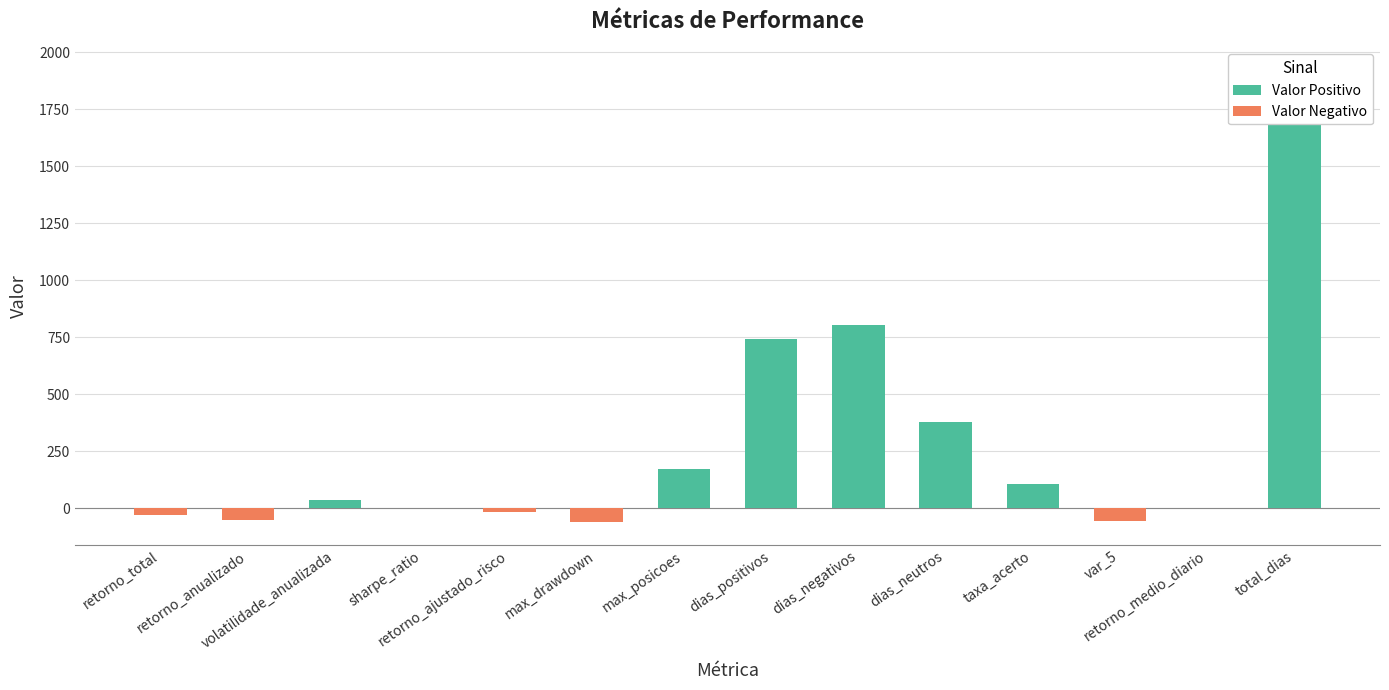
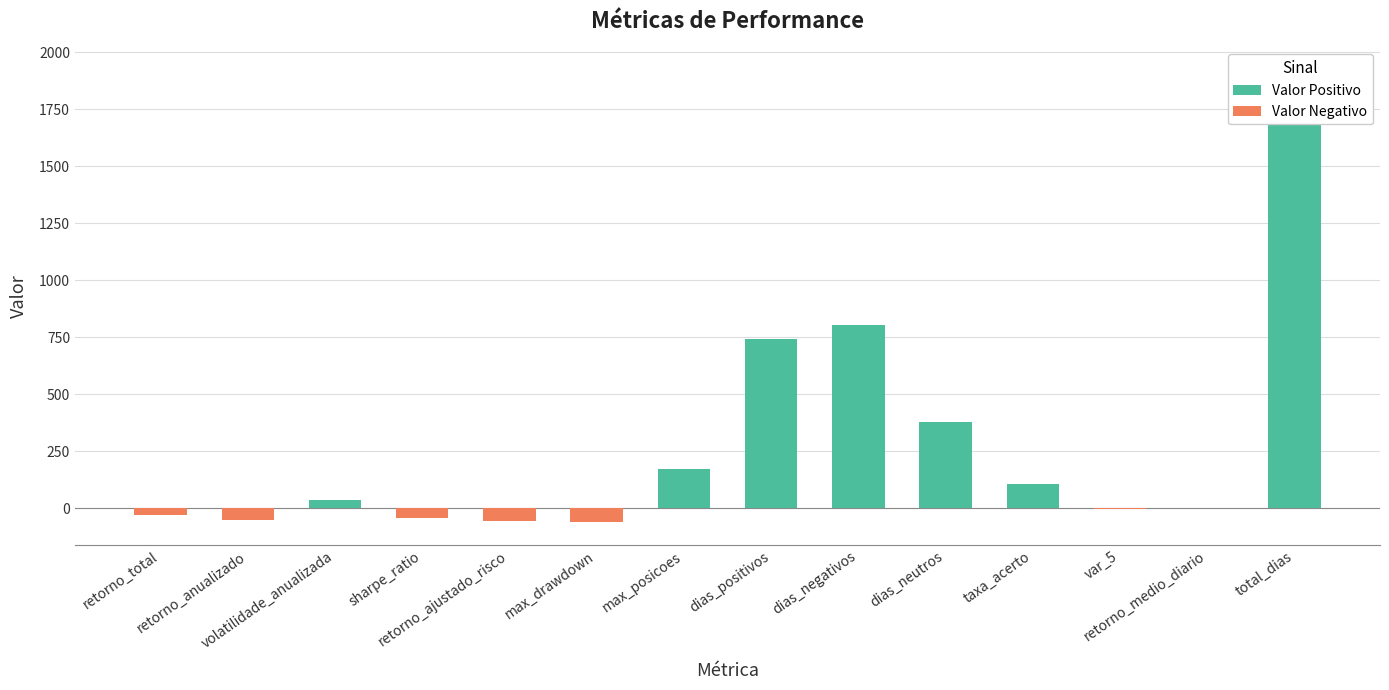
Valor Negativo, sharpe_ratio: 0 -> -40
Valor Negativo, retorno_ajustado_risco: -20 -> -60
Valor Negativo, var_5: -60 -> 0
